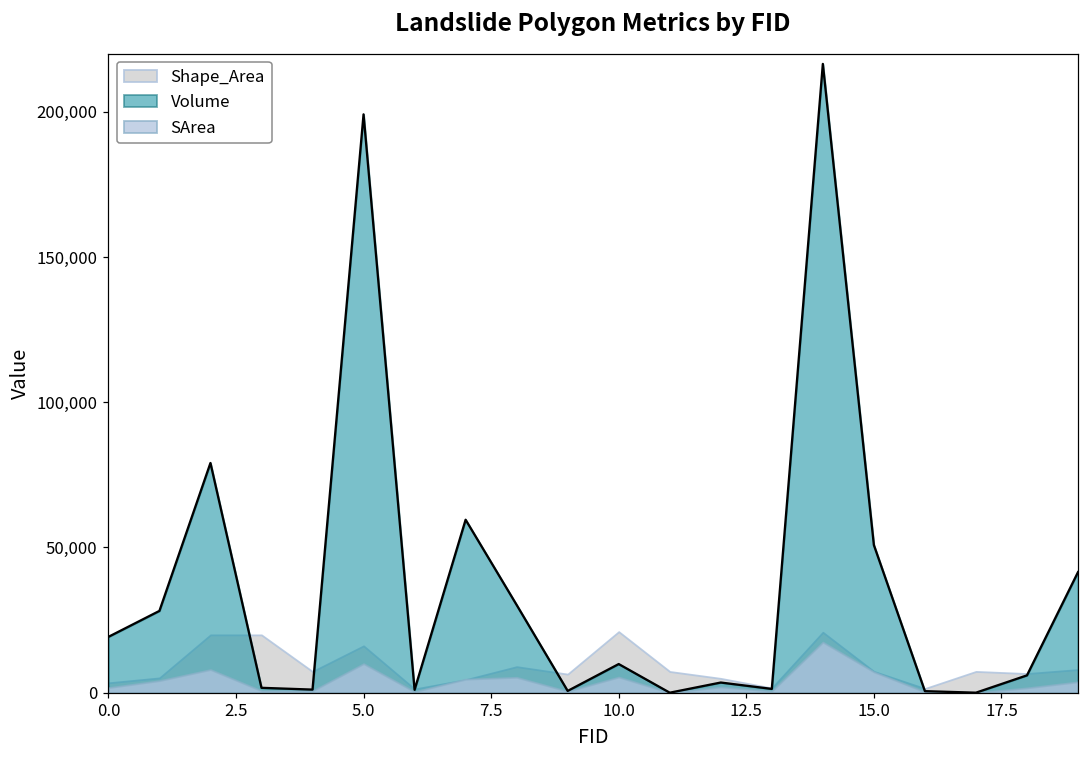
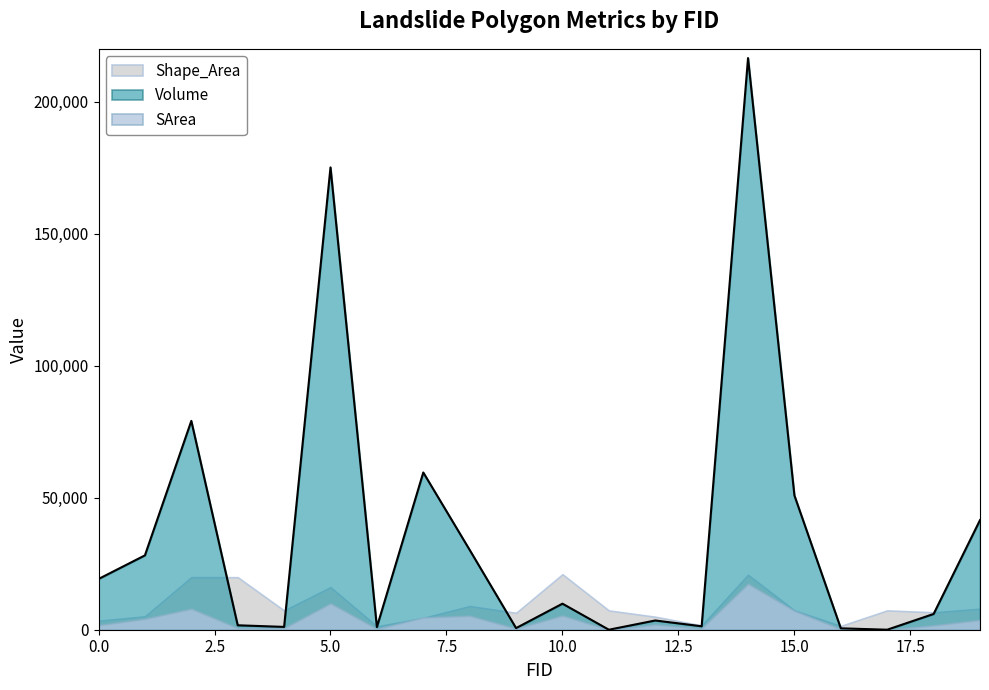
Volume, 5.0: 199,000 -> 175,000
